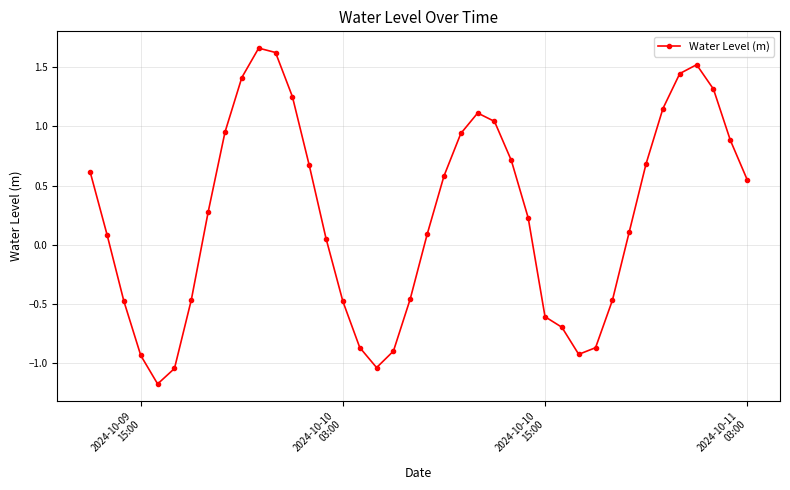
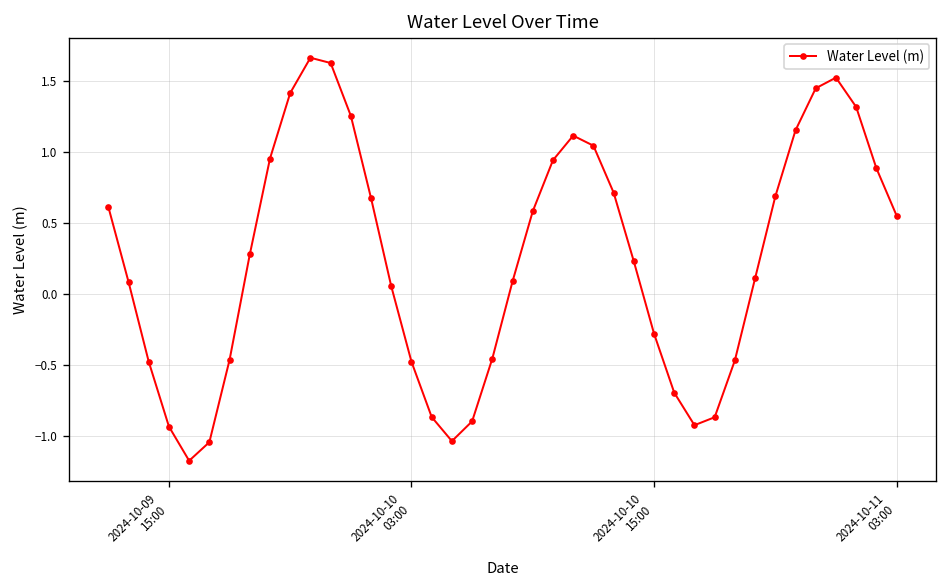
2024-10-10 15:00: -0.61 -> -0.28
